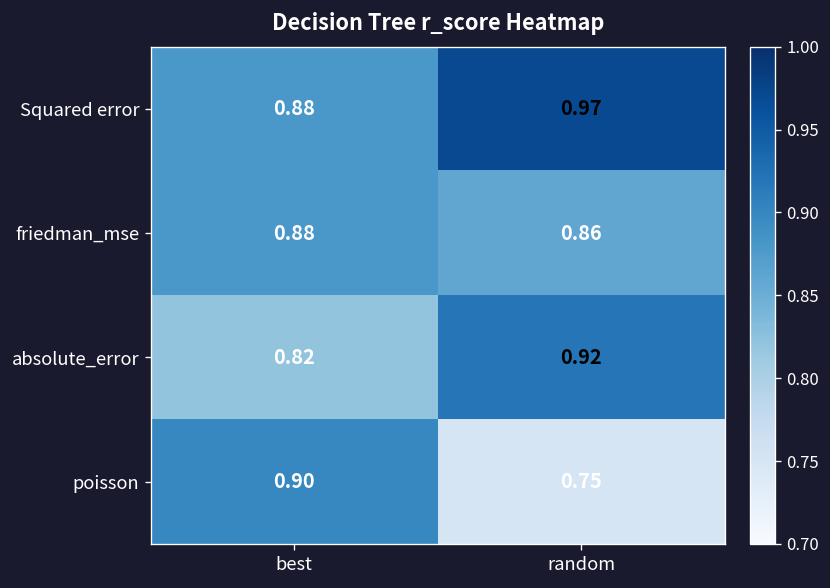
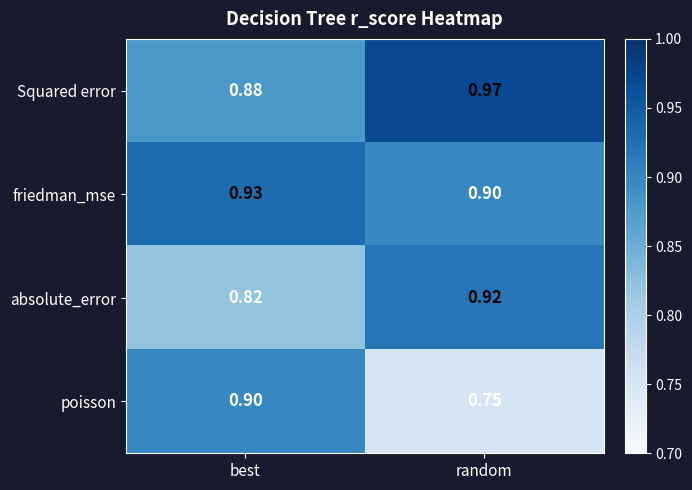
friedman_mse, best: 0.88 -> 0.93
friedman_mse, random: 0.86 -> 0.90
